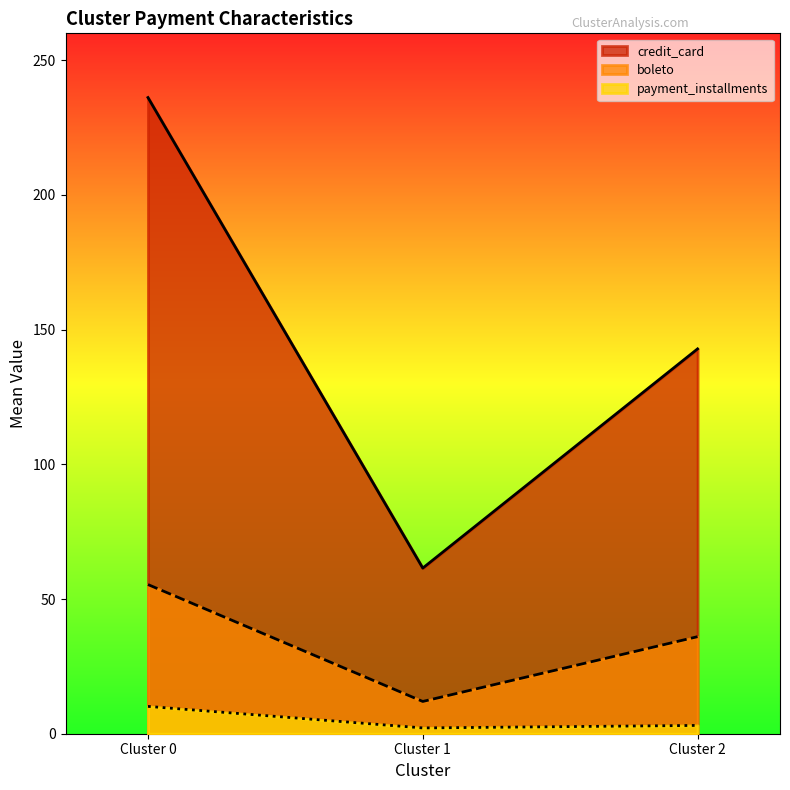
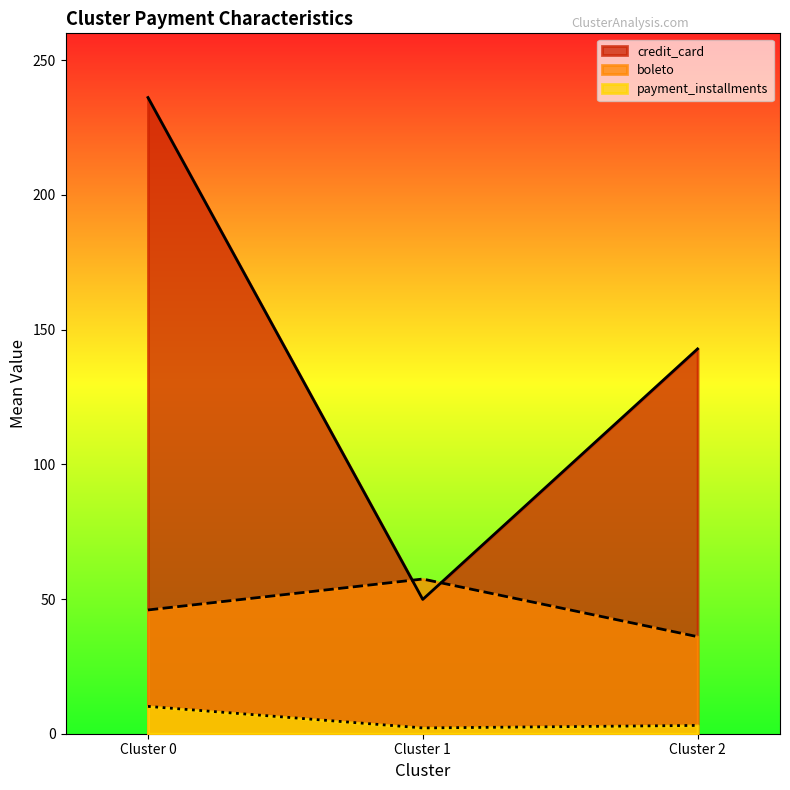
boleto, Cluster 0: 55 -> 46
credit_card, Cluster 1: 61 -> 50
boleto, Cluster 1: 12 -> 57
